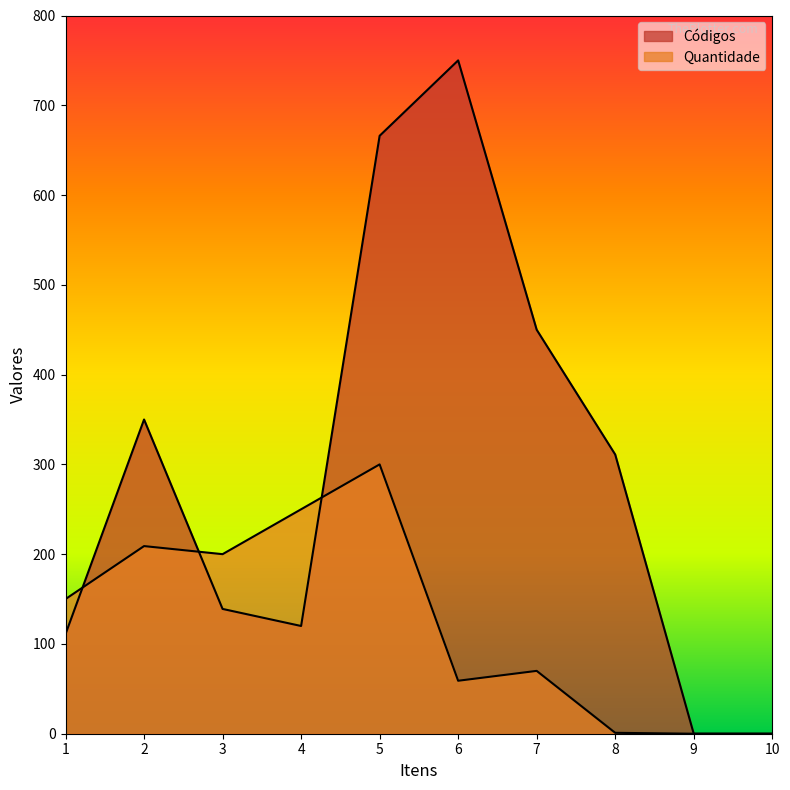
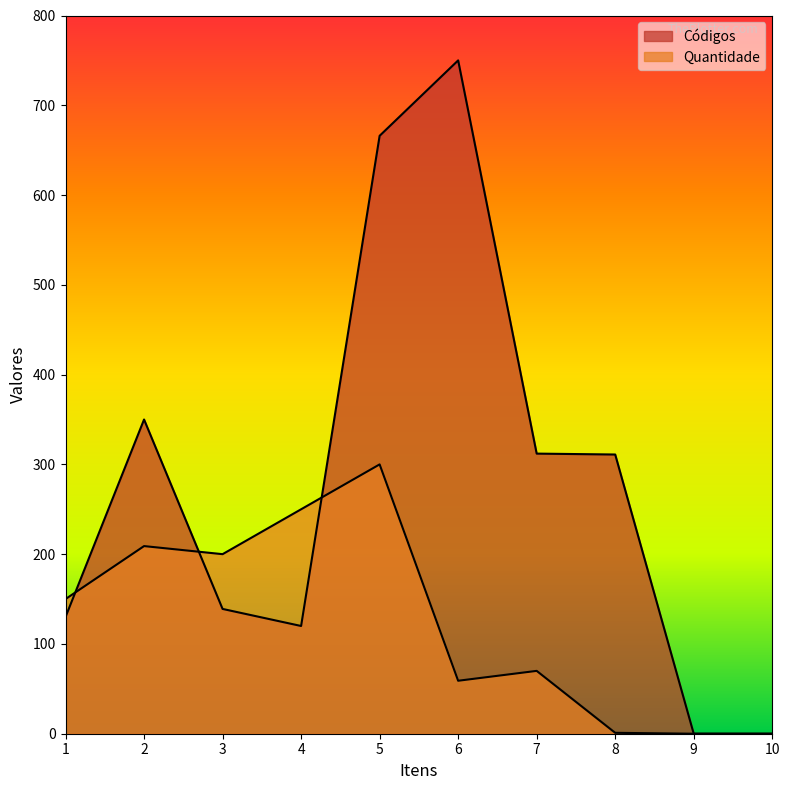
Códigos, 1: 110 -> 130
Códigos, 7: 450 -> 310
